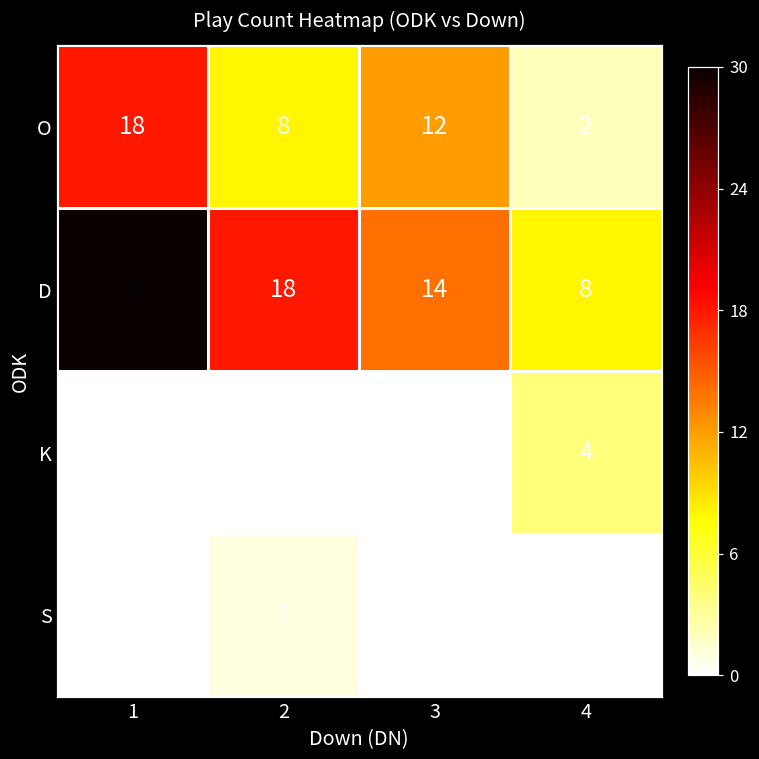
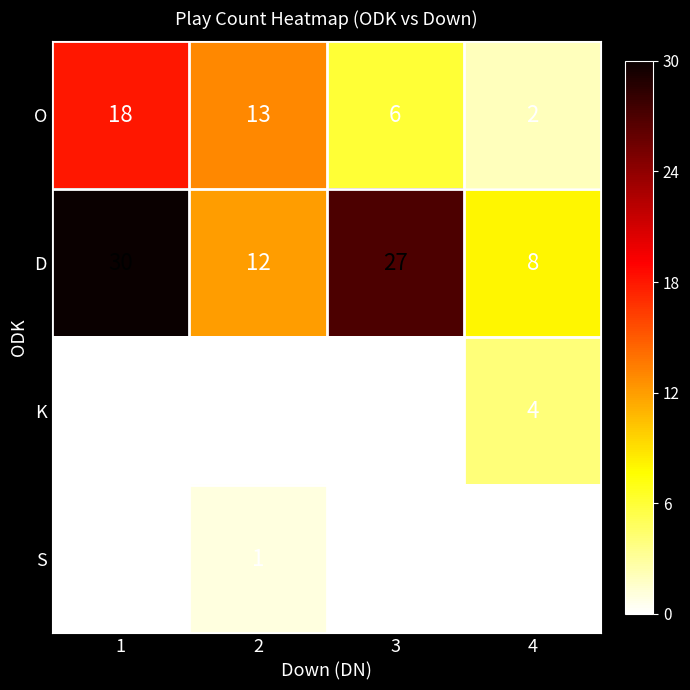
O, 2: 8 -> 13
O, 3: 12 -> 6
D, 2: 18 -> 12
D, 3: 14 -> 27
